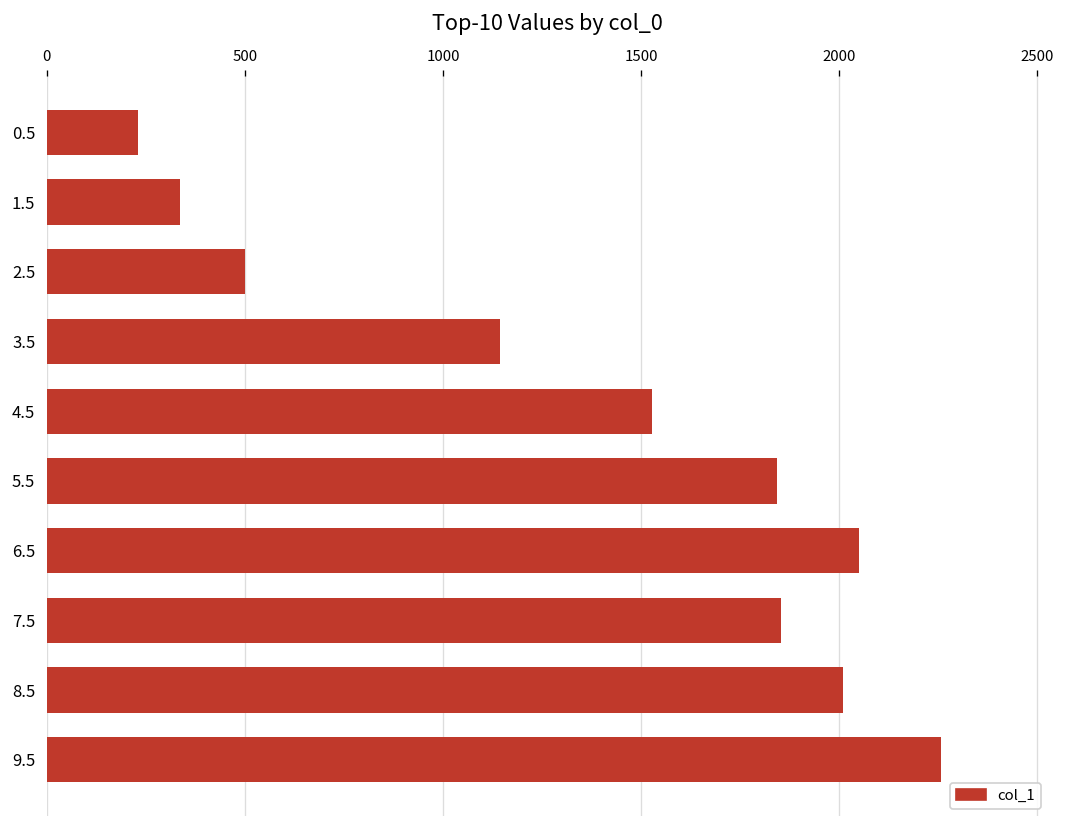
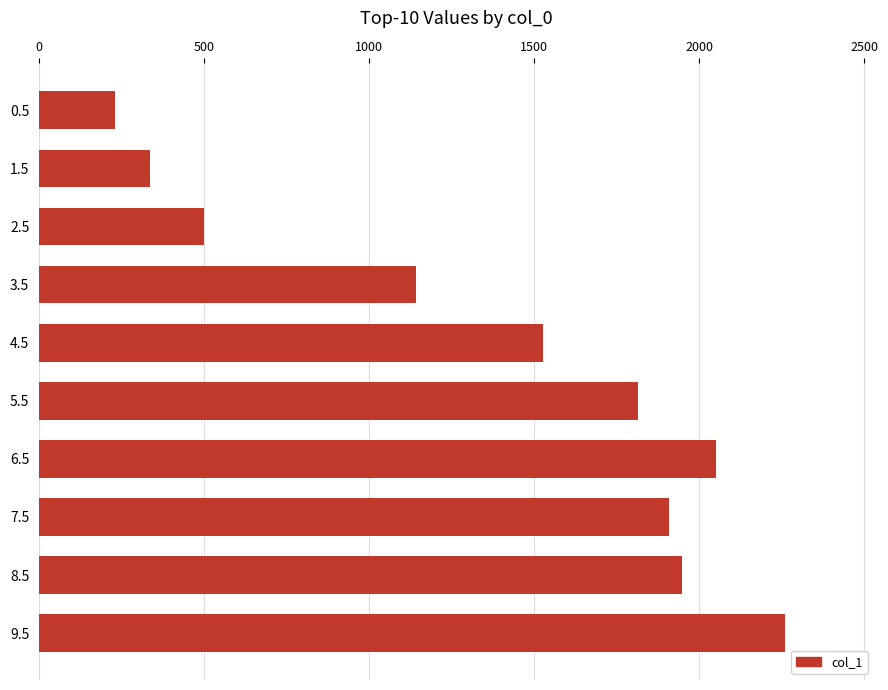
5.5: 1840 -> 1820
7.5: 1850 -> 1910
8.5: 2010 -> 1950
